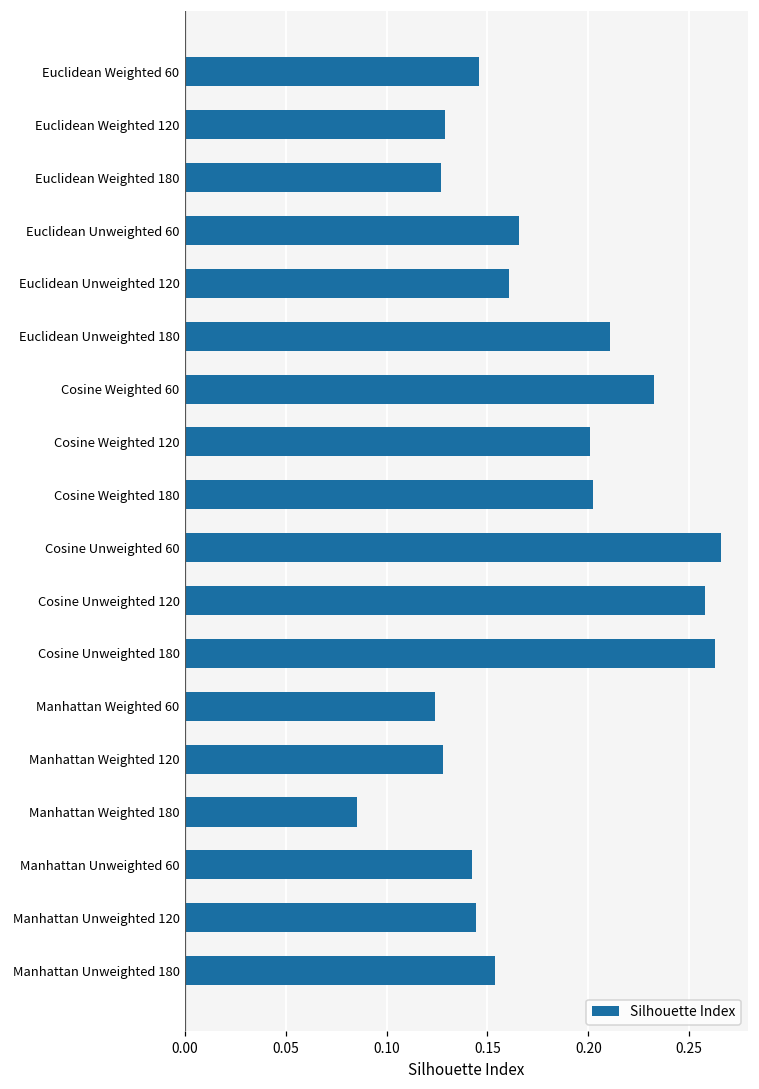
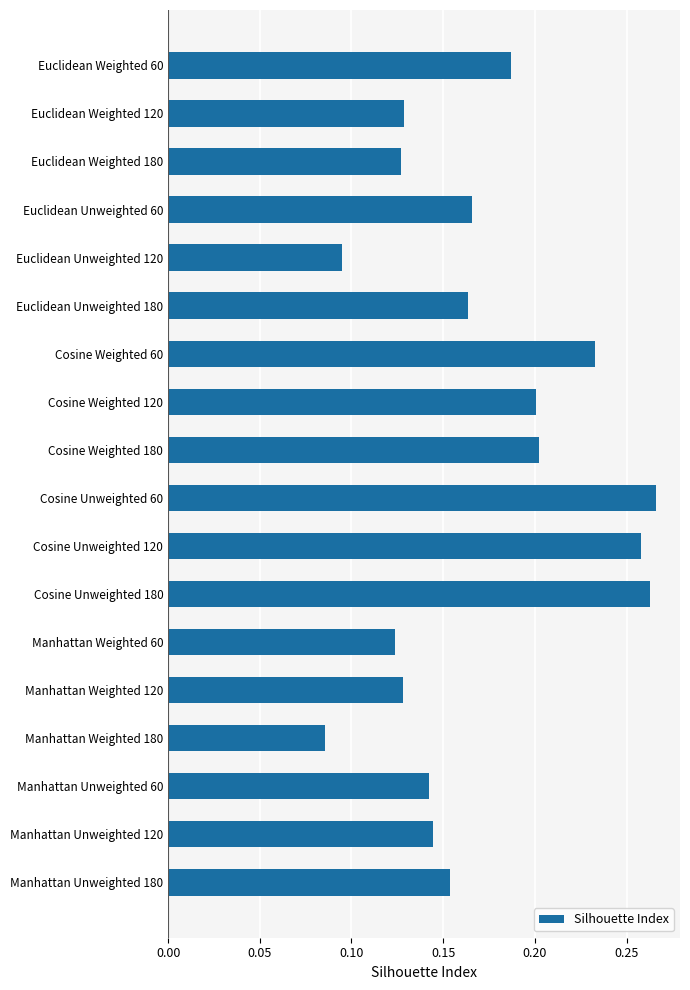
Euclidean Weighted 60: 0.146 -> 0.187
Euclidean Unweighted 120: 0.161 -> 0.095
Euclidean Unweighted 180: 0.211 -> 0.164
